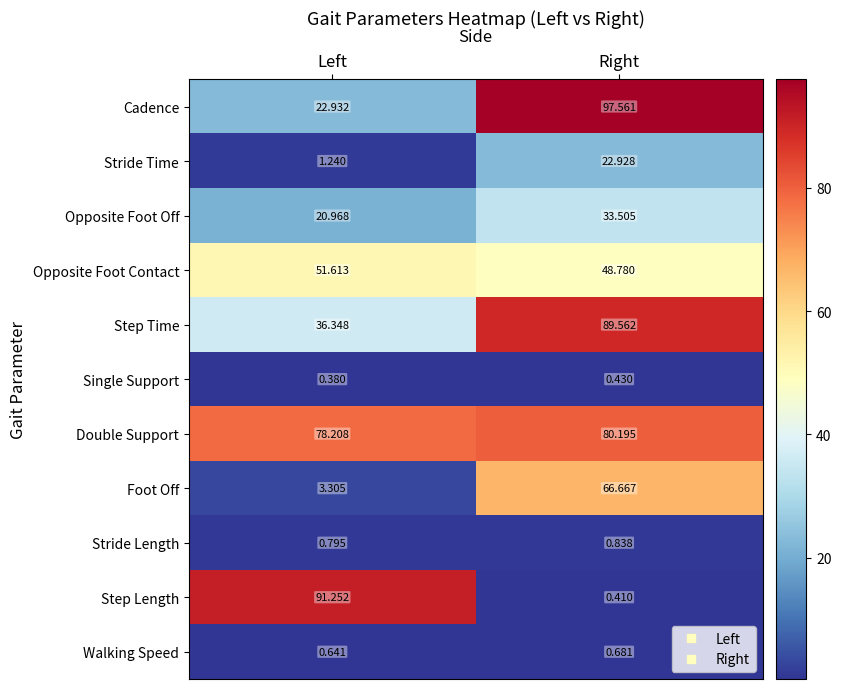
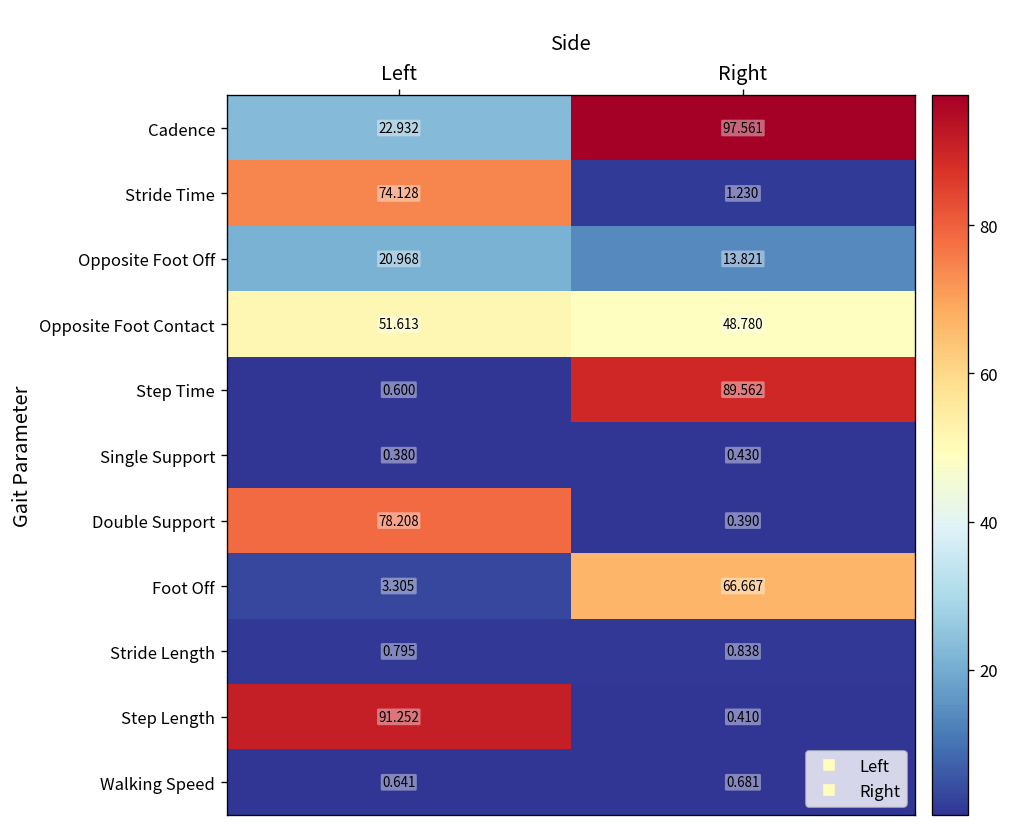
Stride Time, Left: 1.240 -> 74.128
Stride Time, Right: 22.928 -> 1.230
Opposite Foot Off, Right: 33.505 -> 13.821
Step Time, Left: 36.348 -> 0.600
Double Support, Right: 80.195 -> 0.390
